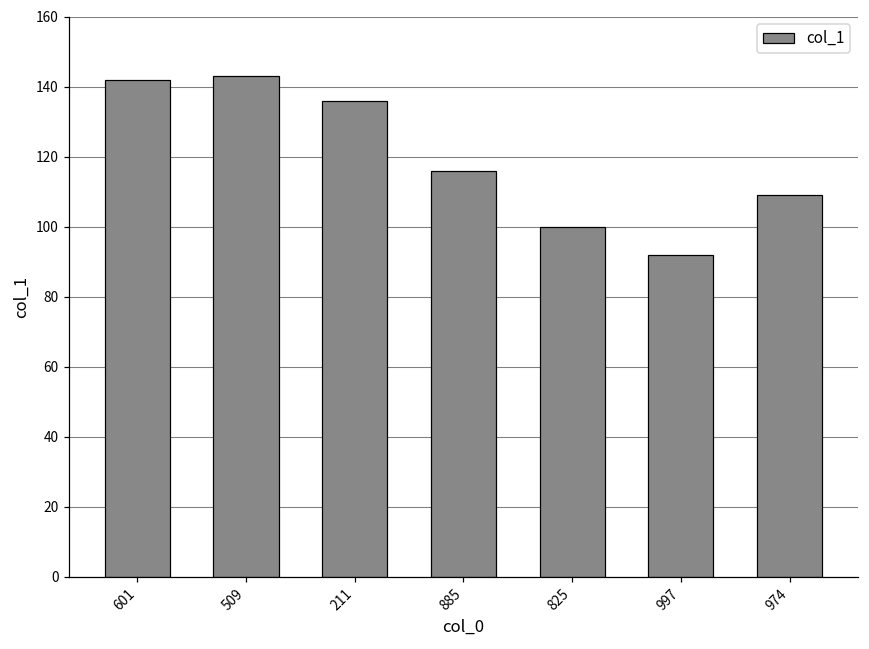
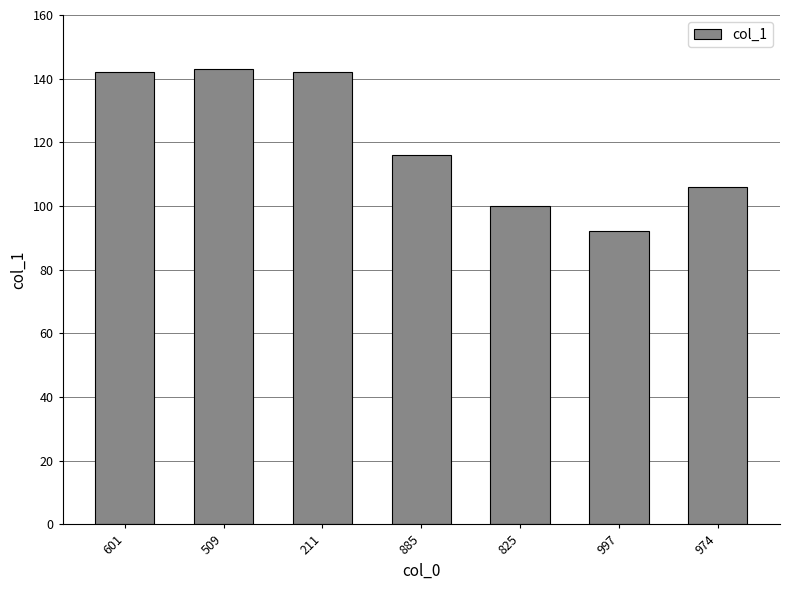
211: 136 -> 142
974: 109 -> 106
